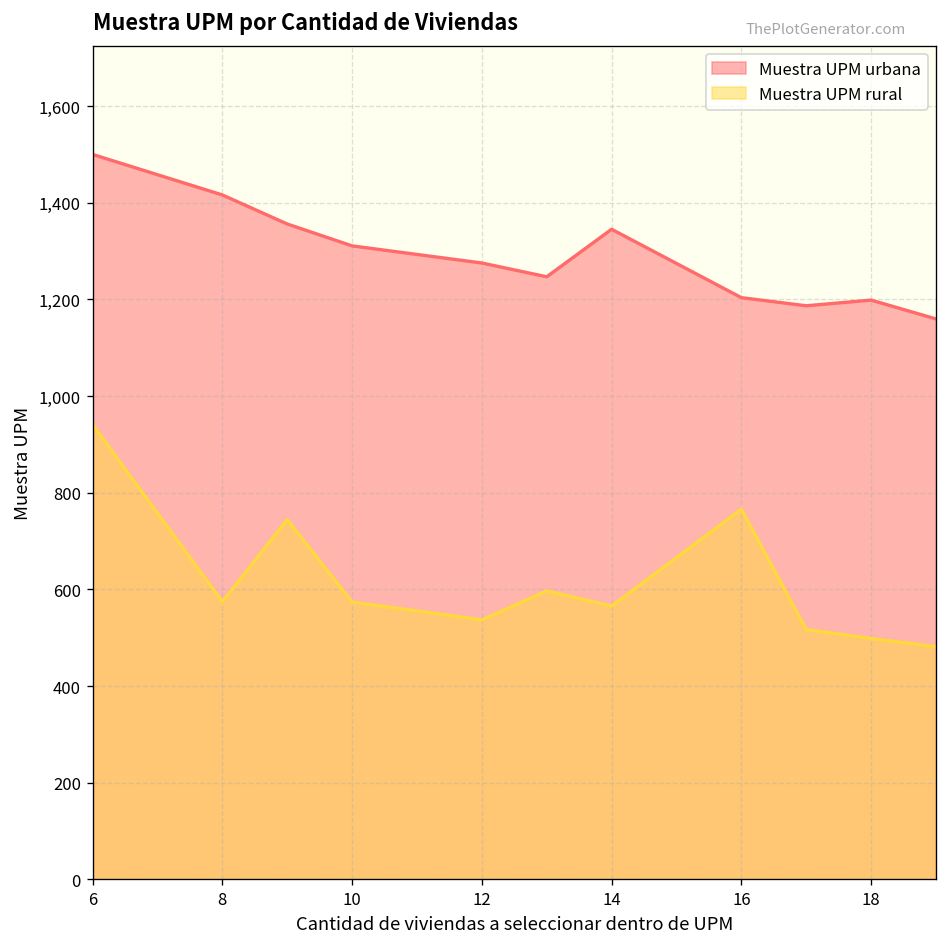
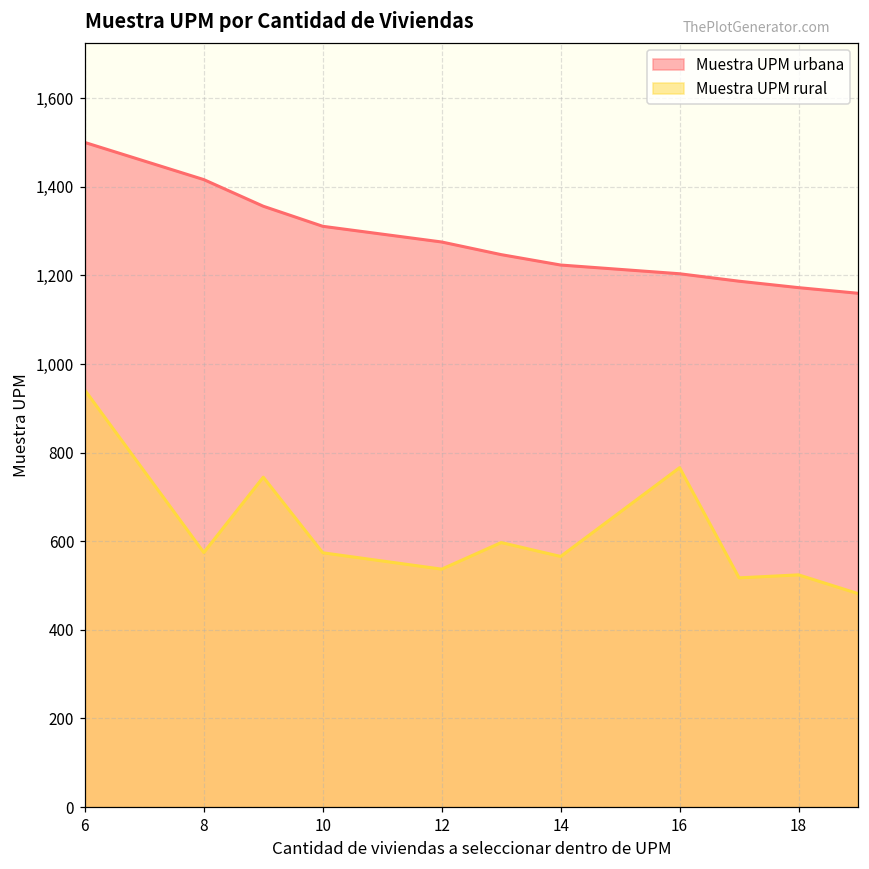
Muestra UPM urbana, 14: 1,350 -> 1,220
Muestra UPM urbana, 18: 1,200 -> 1,170
Muestra UPM rural, 18: 500 -> 520
